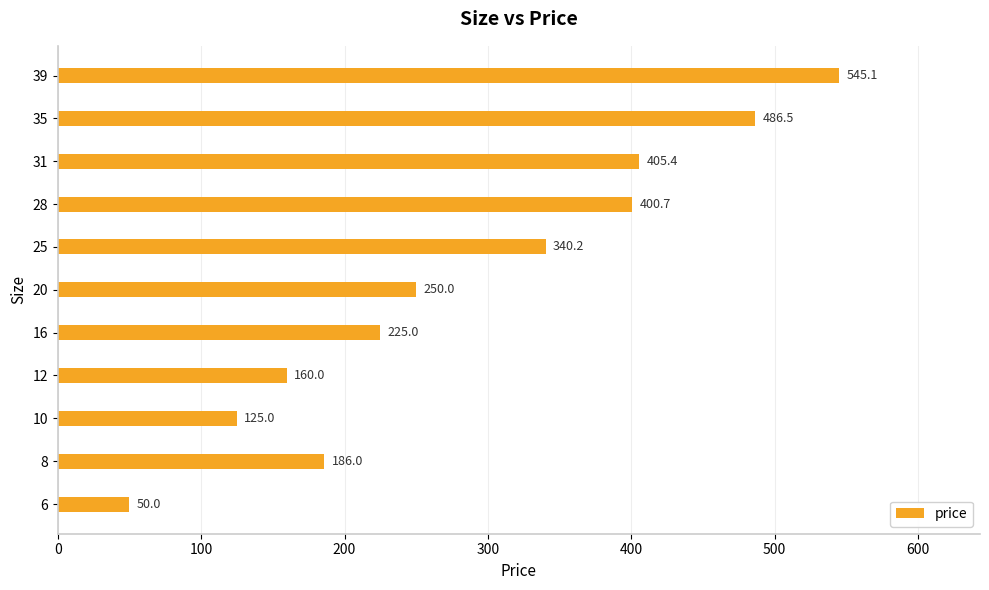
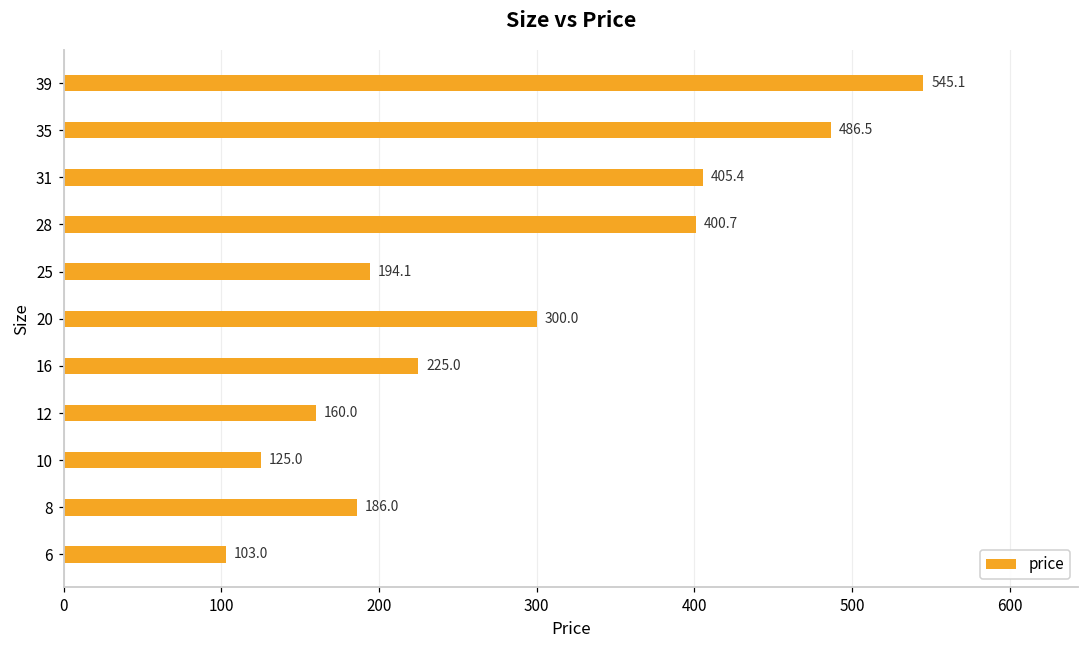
25: 340.2 -> 194.1
20: 250.0 -> 300.0
6: 50.0 -> 103.0
